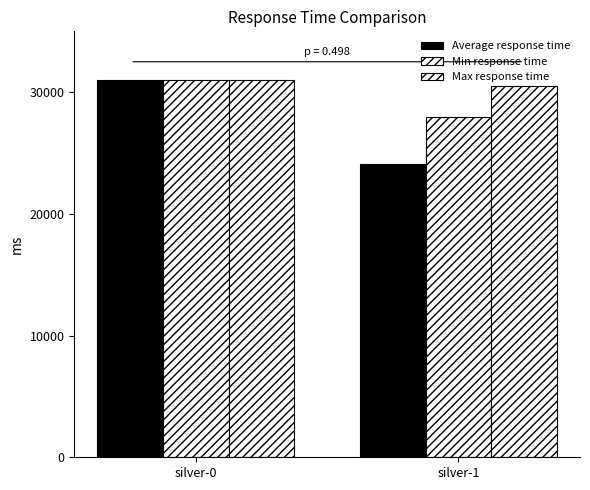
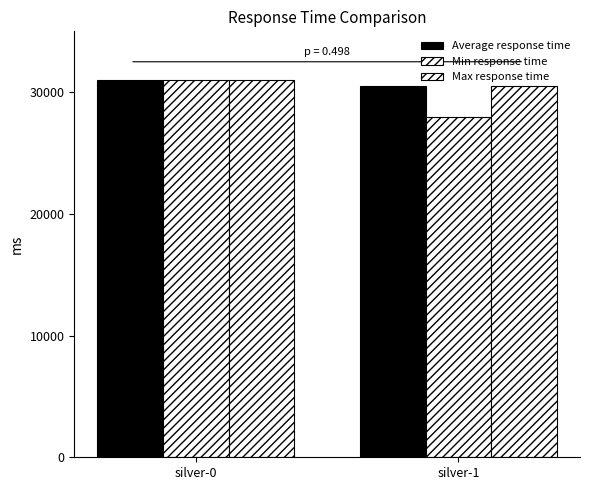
Average response time, silver-1: 24100 -> 30500
